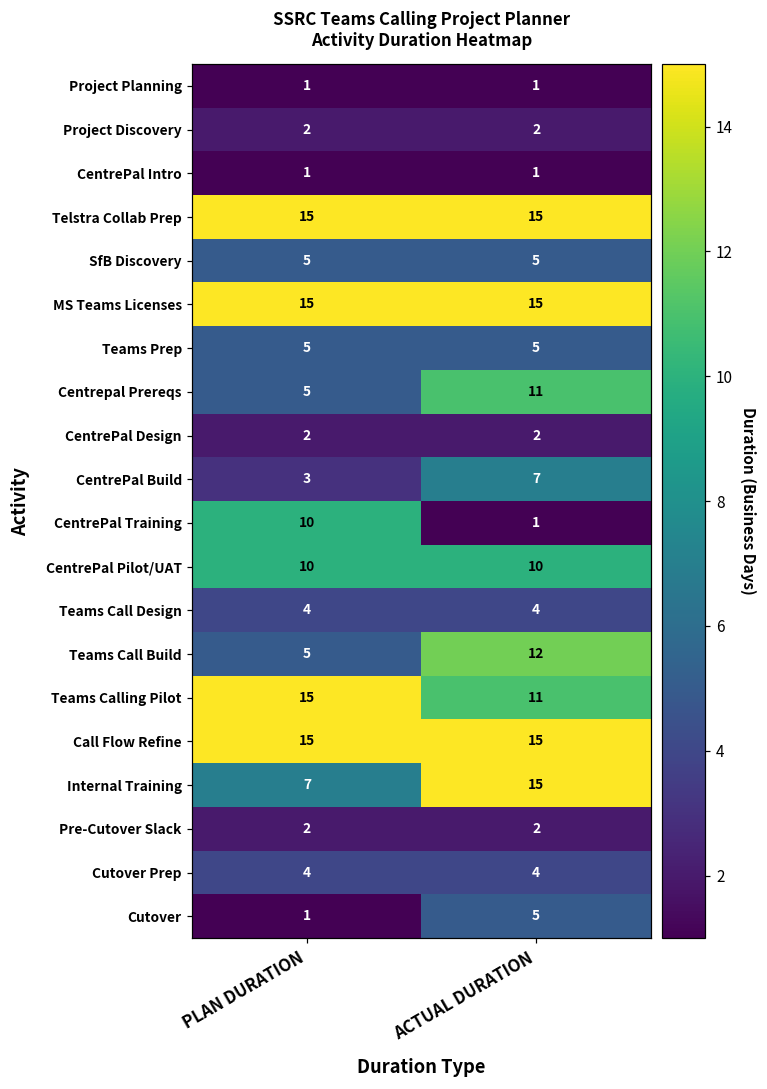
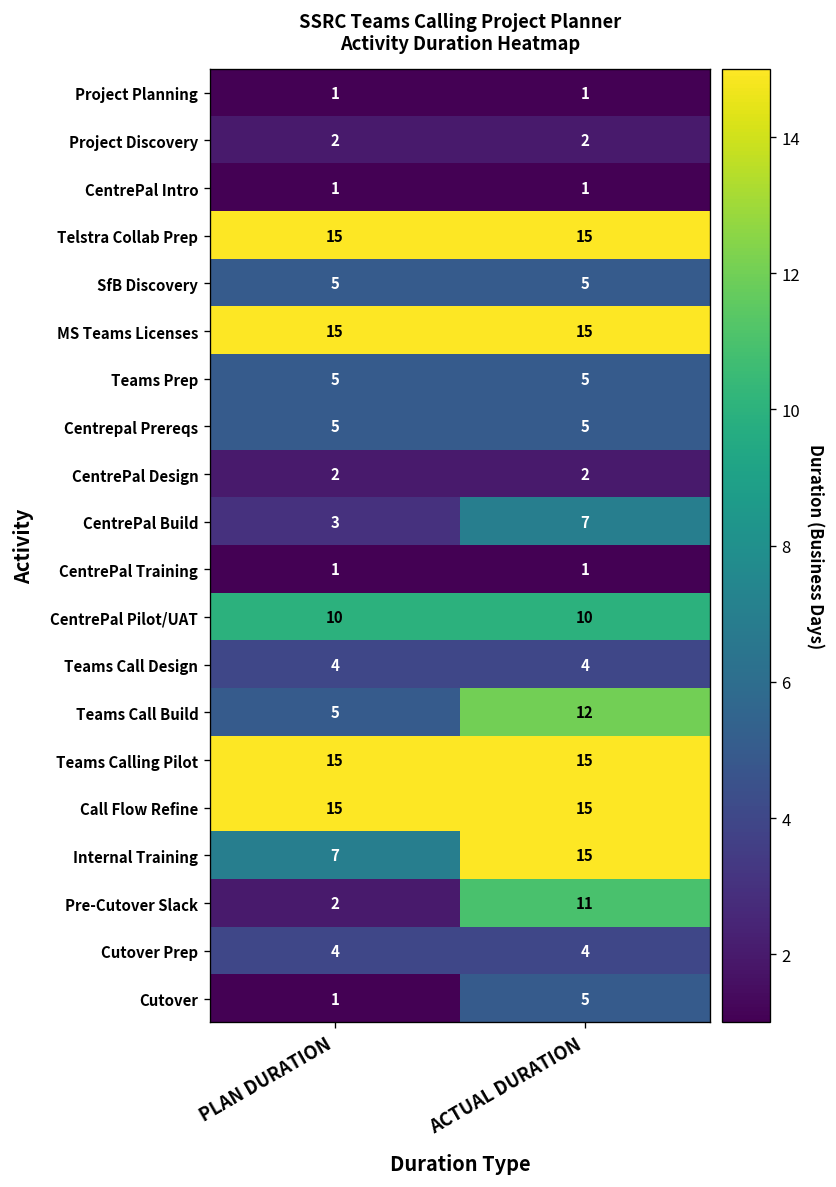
Centrepal Prereqs, ACTUAL DURATION: 11 -> 5
CentrePal Training, PLAN DURATION: 10 -> 1
Teams Calling Pilot, ACTUAL DURATION: 11 -> 15
Pre-Cutover Slack, ACTUAL DURATION: 2 -> 11
